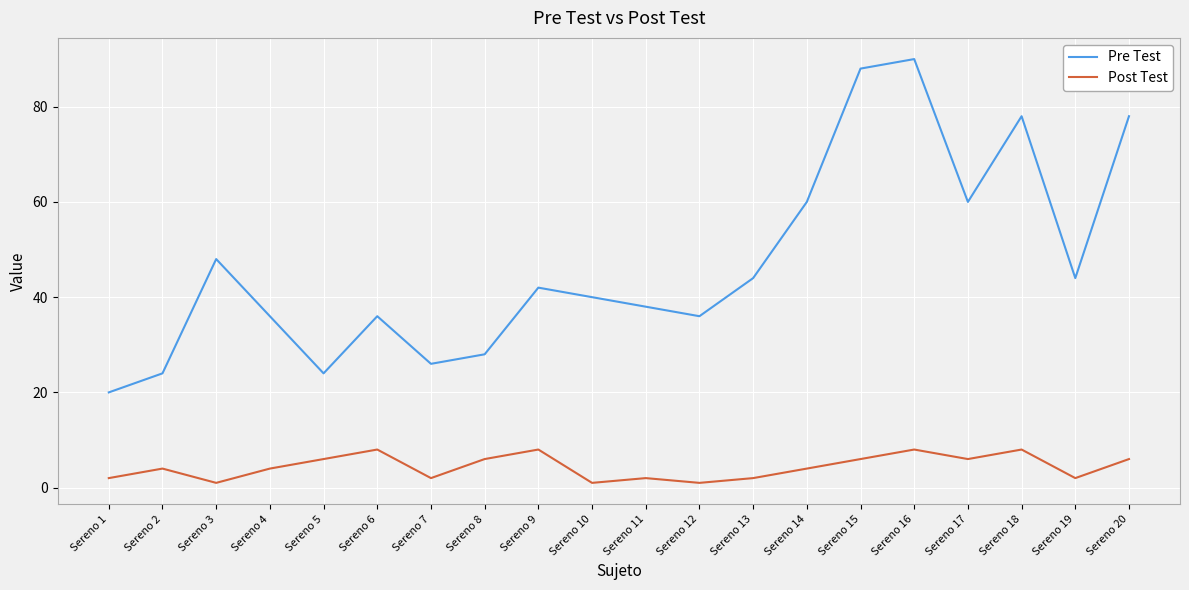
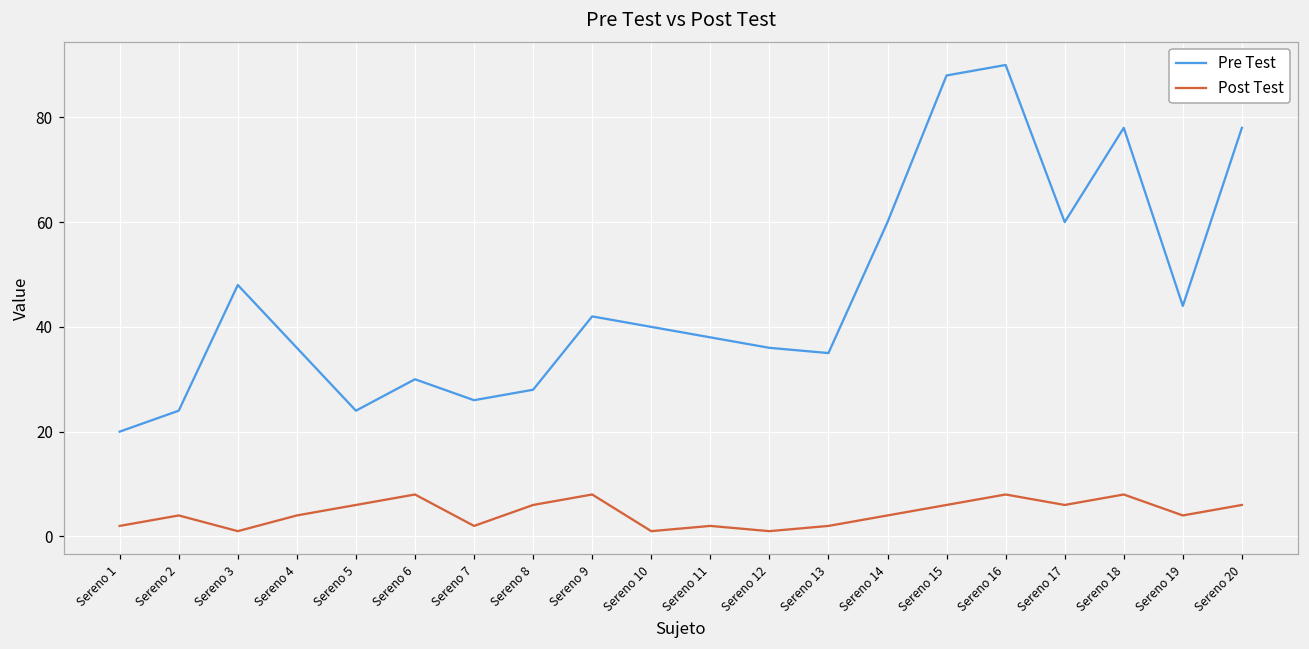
Pre Test, Sereno 6: 36 -> 30
Pre Test, Sereno 13: 44 -> 35
Post Test, Sereno 19: 2 -> 4
